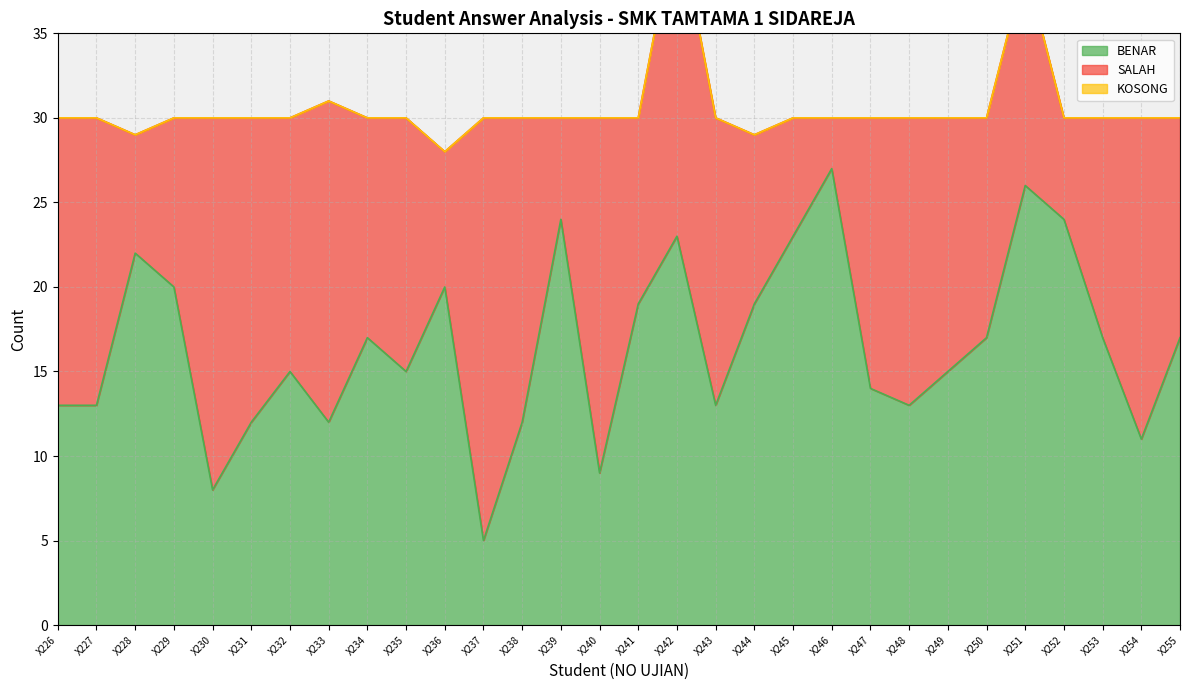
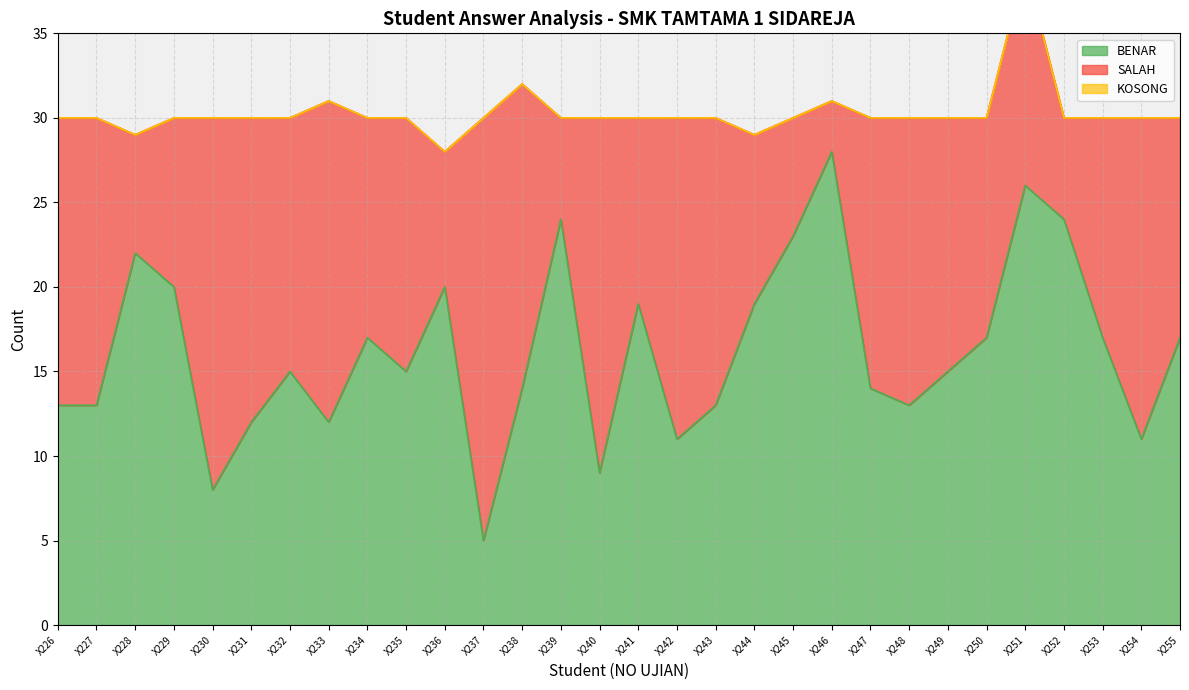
BENAR, X238: 12 -> 14
BENAR, X242: 23 -> 11
BENAR, X246: 27 -> 28
